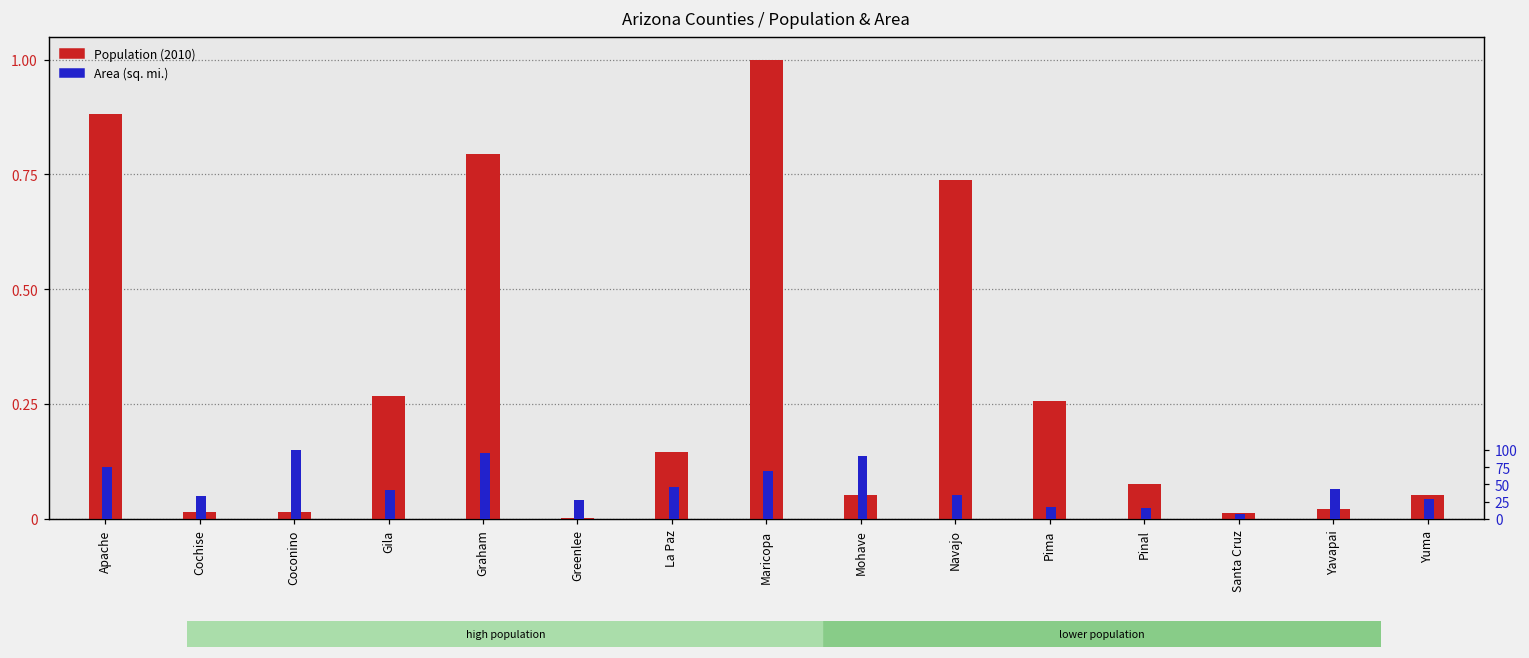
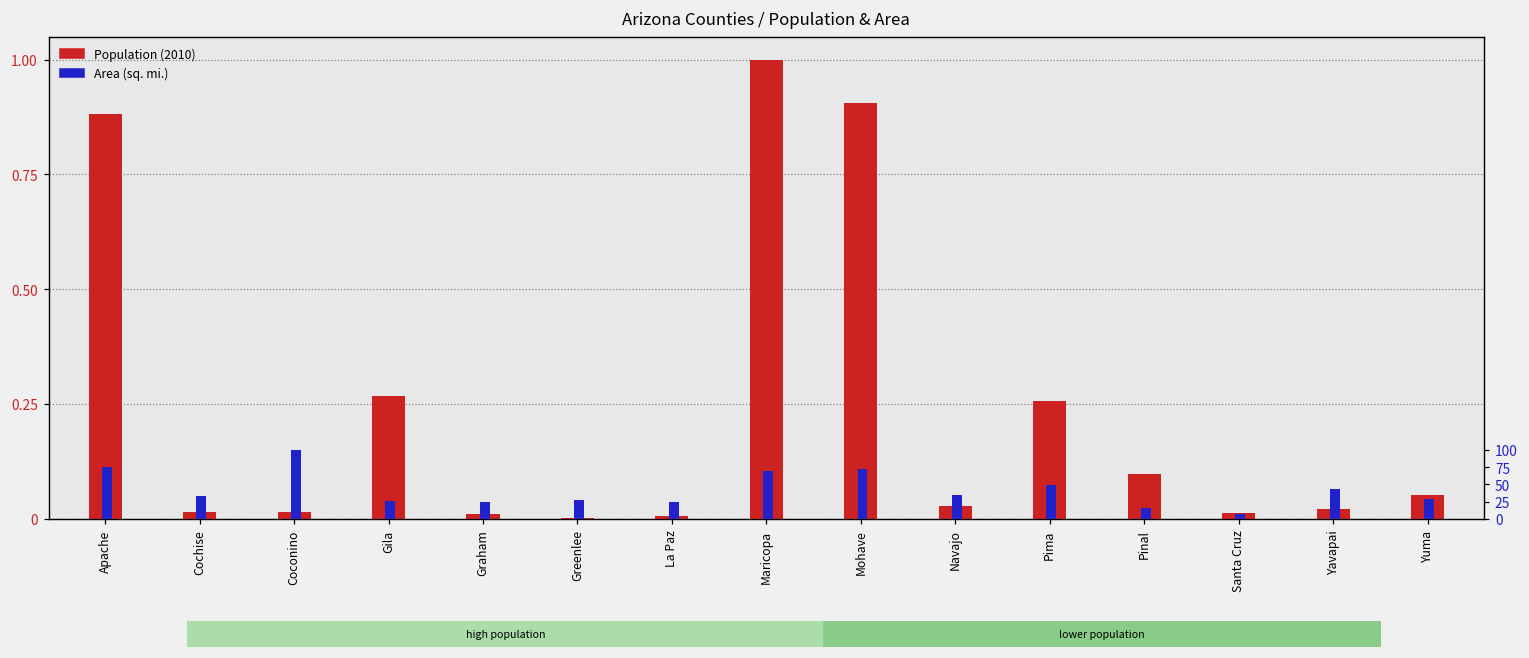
Population (2010), Graham: 0.79 -> 0.01
Population (2010), La Paz: 0.15 -> 0.01
Population (2010), Mohave: 0.05 -> 0.90
Population (2010), Navajo: 0.74 -> 0.03
Population (2010), Pinal: 0.08 -> 0.10
Area (sq. mi.), Gila: 40 -> 30
Area (sq. mi.), Graham: 100 -> 20
Area (sq. mi.), La Paz: 50 -> 20
Area (sq. mi.), Mohave: 90 -> 70
Area (sq. mi.), Pima: 20 -> 50
